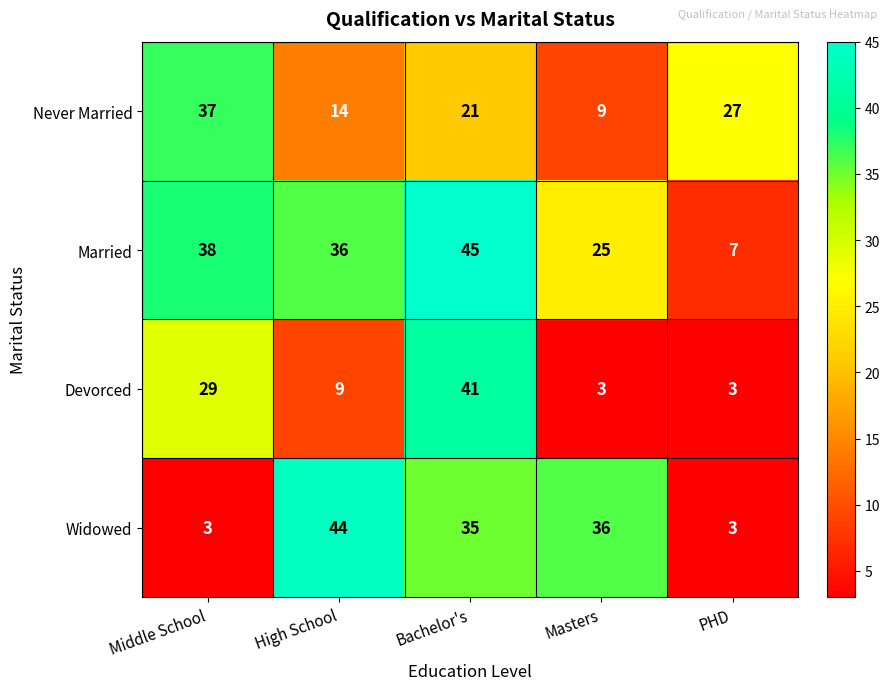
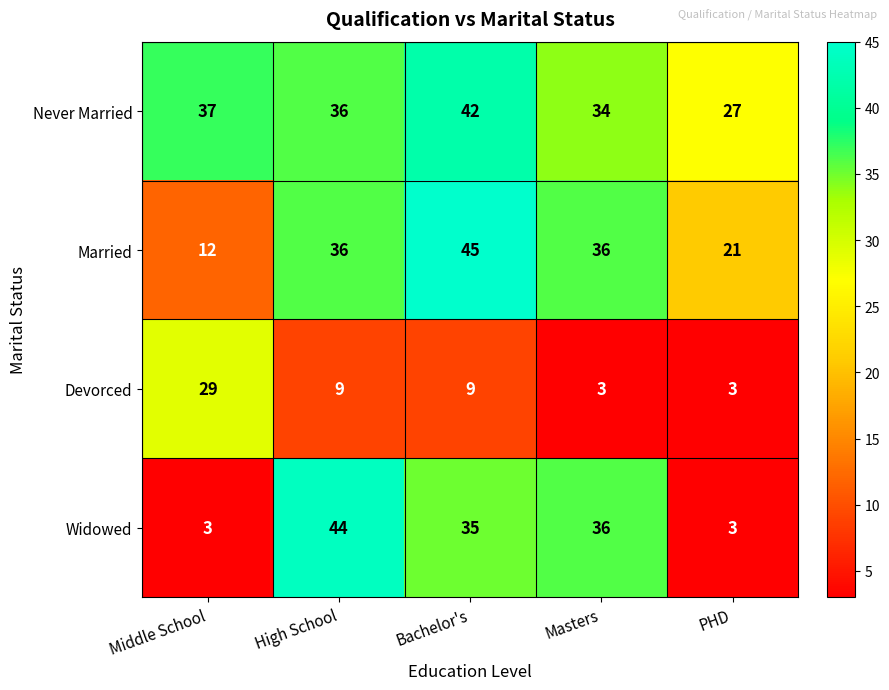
Never Married, High School: 14 -> 36
Never Married, Bachelor's: 21 -> 42
Never Married, Masters: 9 -> 34
Married, Middle School: 38 -> 12
Married, Masters: 25 -> 36
Married, PHD: 7 -> 21
Devorced, Bachelor's: 41 -> 9
